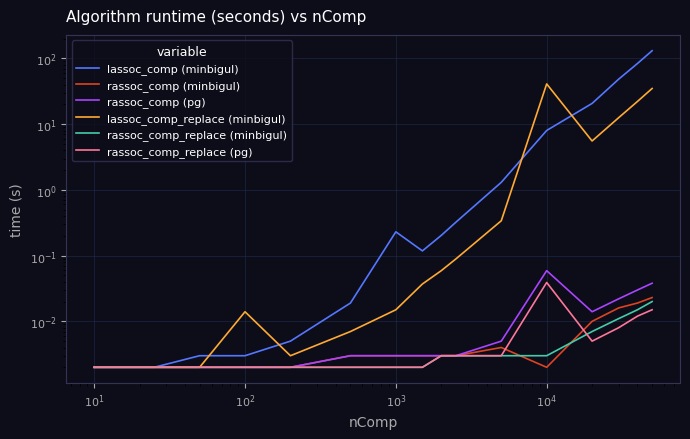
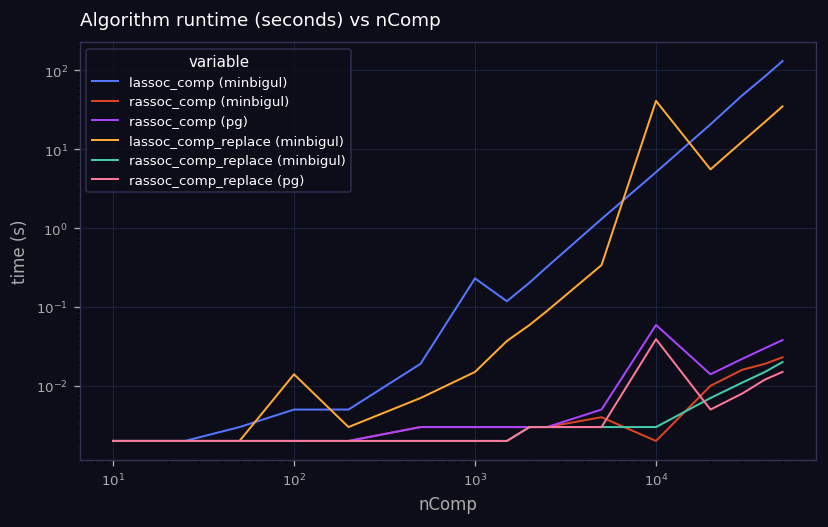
lassoc_comp (minbigul), 10^2: 0.003 -> 0.005
lassoc_comp (minbigul), 10^4: 8 -> 5
